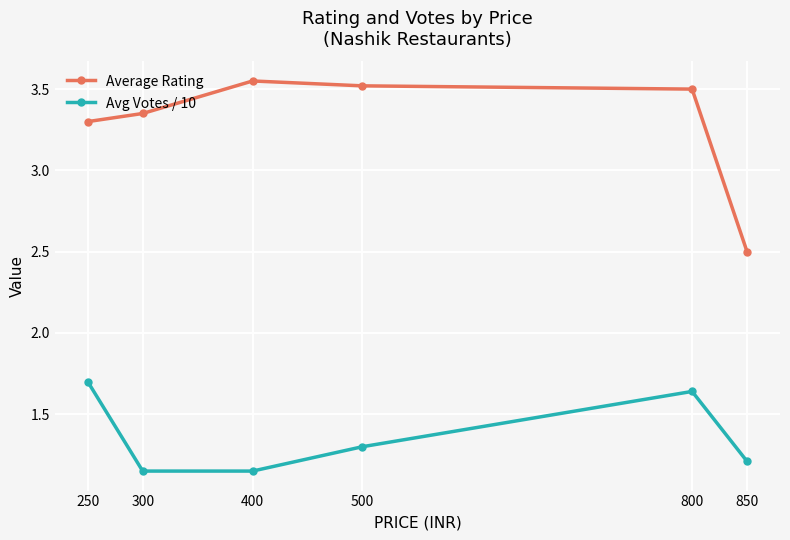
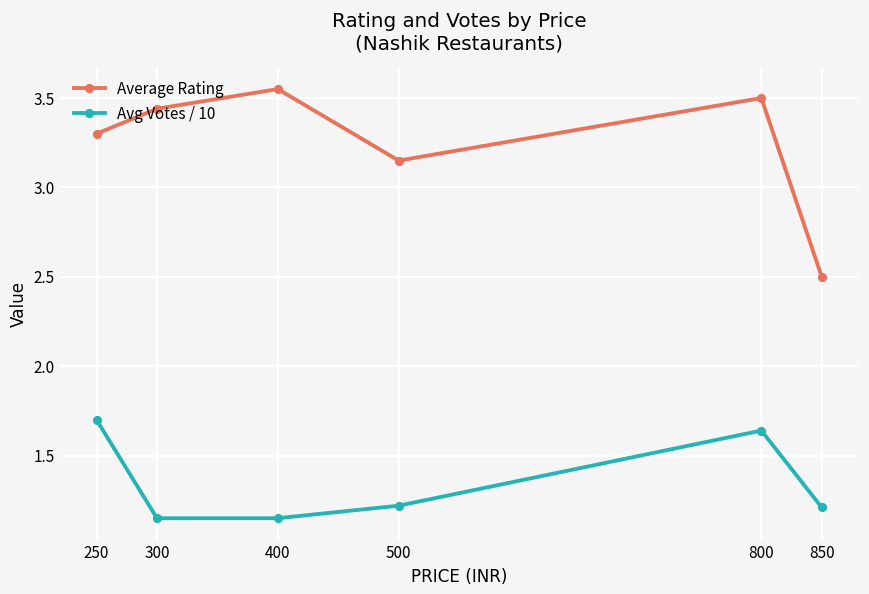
Average Rating, 300: 3.35 -> 3.44
Average Rating, 500: 3.52 -> 3.15
Avg Votes / 10, 500: 1.30 -> 1.22
